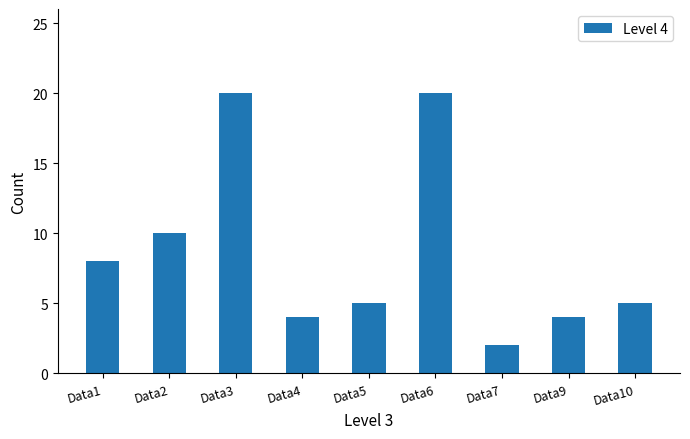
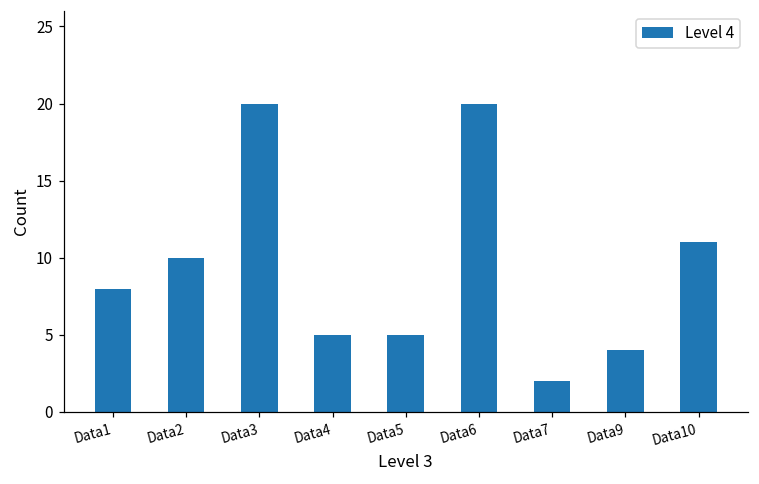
Data4: 4 -> 5
Data10: 5 -> 11
